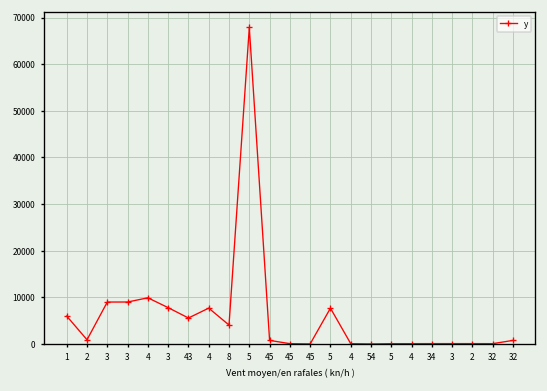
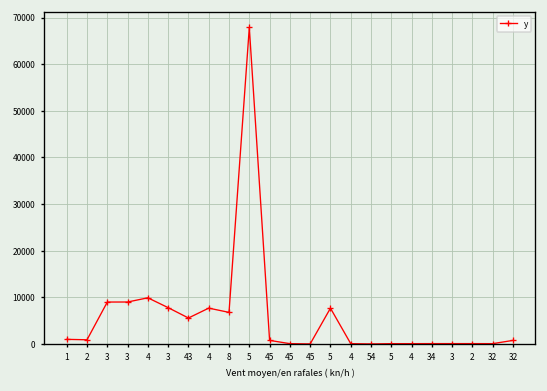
1: 6000 -> 1000
8: 4000 -> 7000
